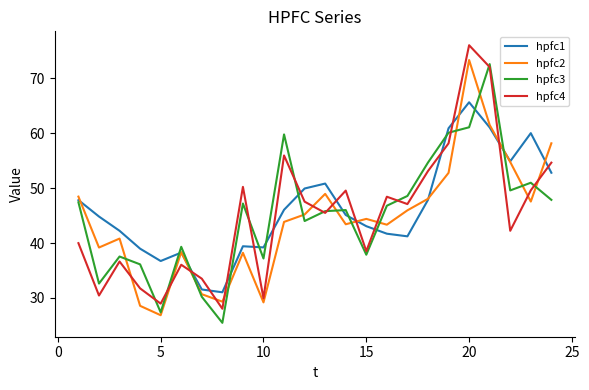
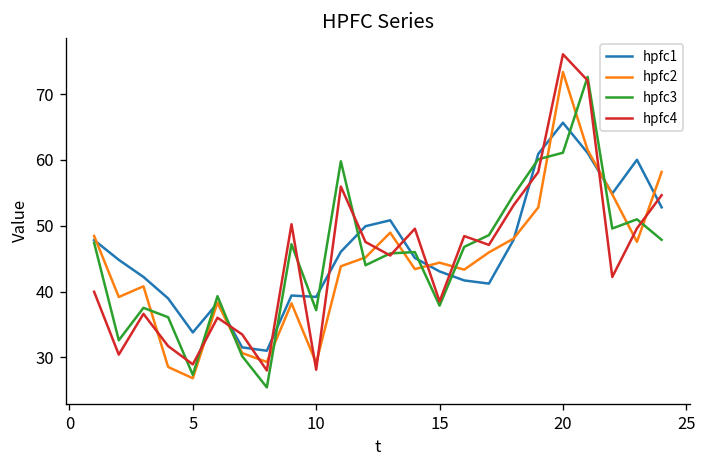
hpfc1, 5: 37 -> 34
hpfc4, 10: 30 -> 28
